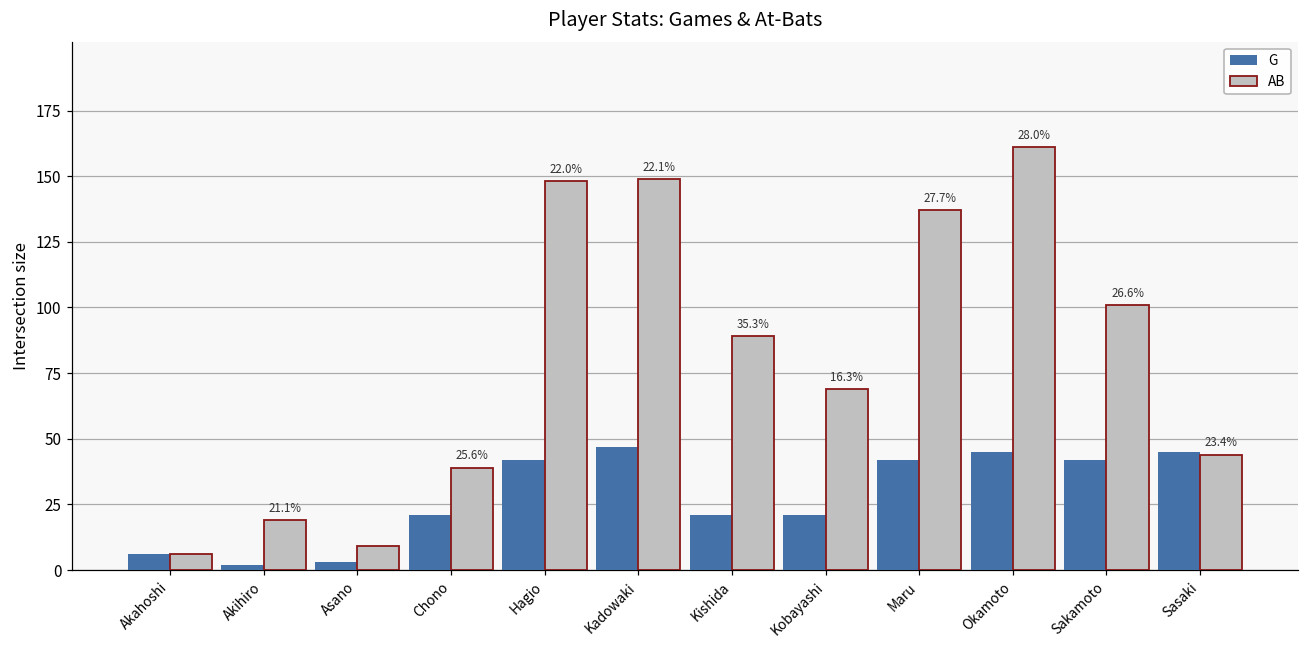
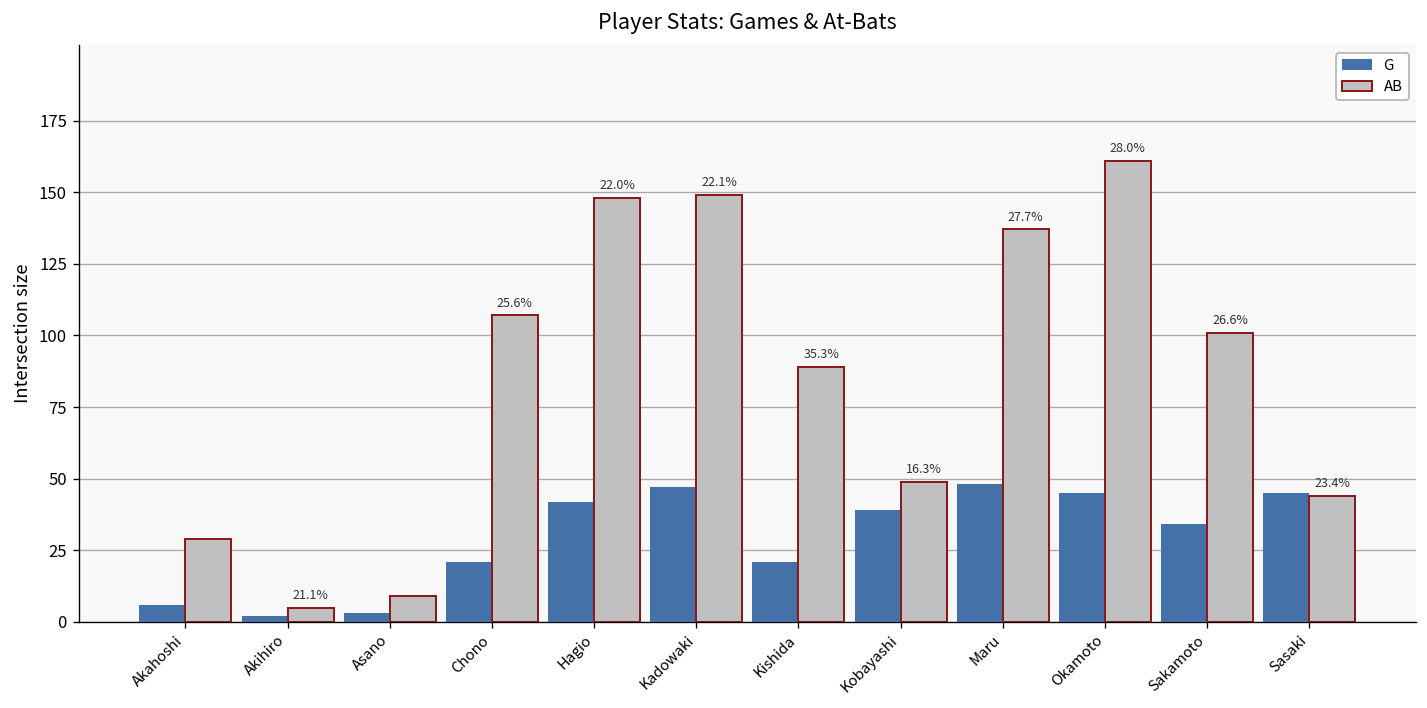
AB, Akahoshi: 6 -> 29
AB, Akihiro: 19 -> 5
AB, Chono: 39 -> 107
G, Kobayashi: 21 -> 39
AB, Kobayashi: 69 -> 49
G, Maru: 42 -> 48
G, Sakamoto: 42 -> 34
